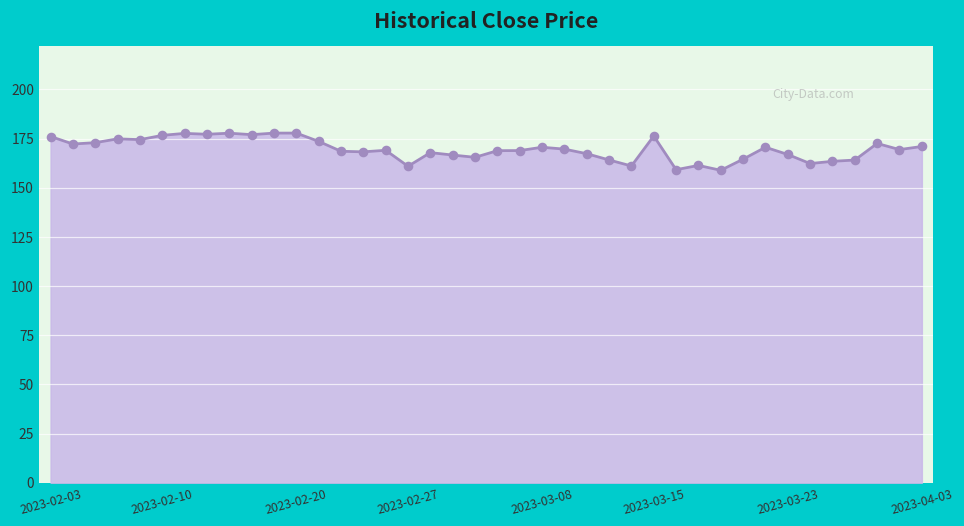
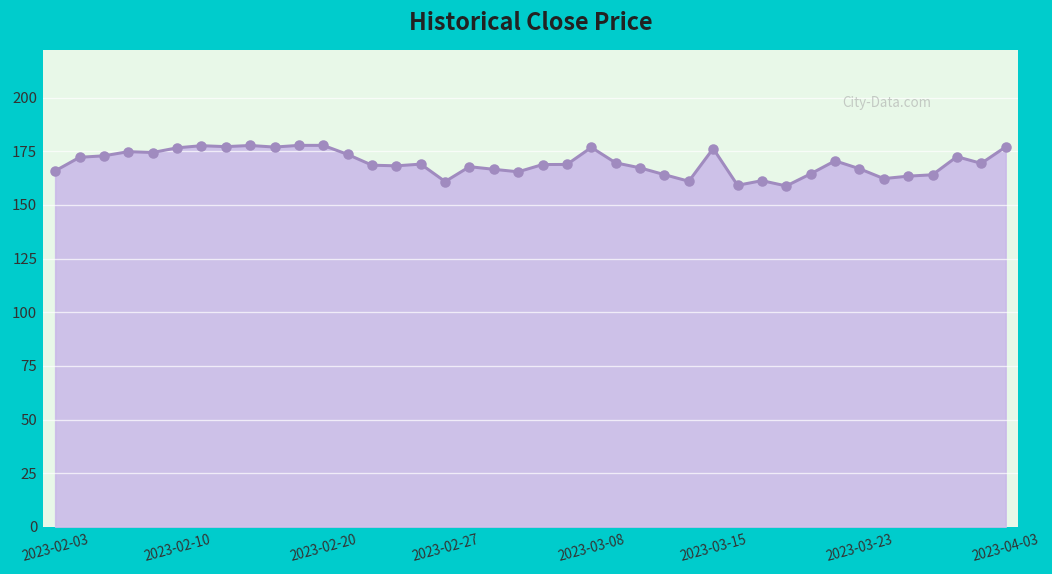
2023-02-03: 176 -> 166
2023-03-08: 171 -> 177
2023-04-03: 171 -> 177
